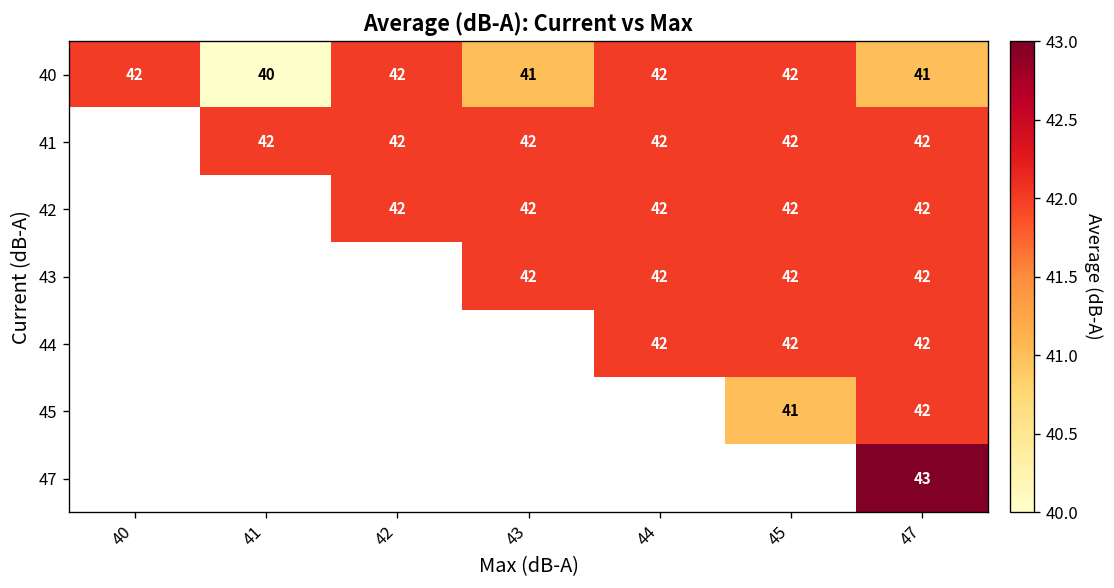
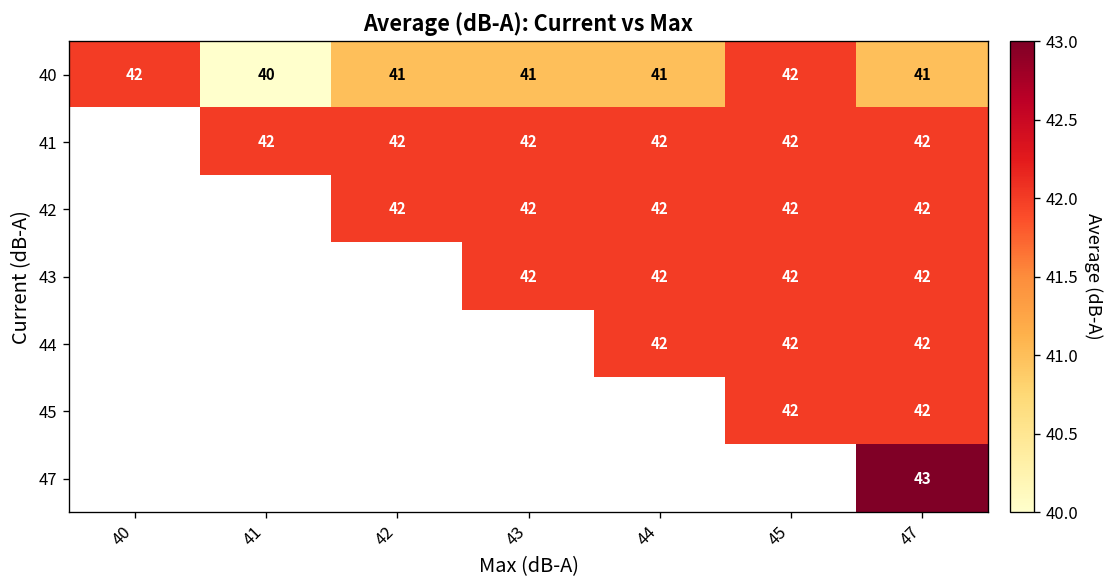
40, 42: 42 -> 41
40, 44: 42 -> 41
45, 45: 41 -> 42
